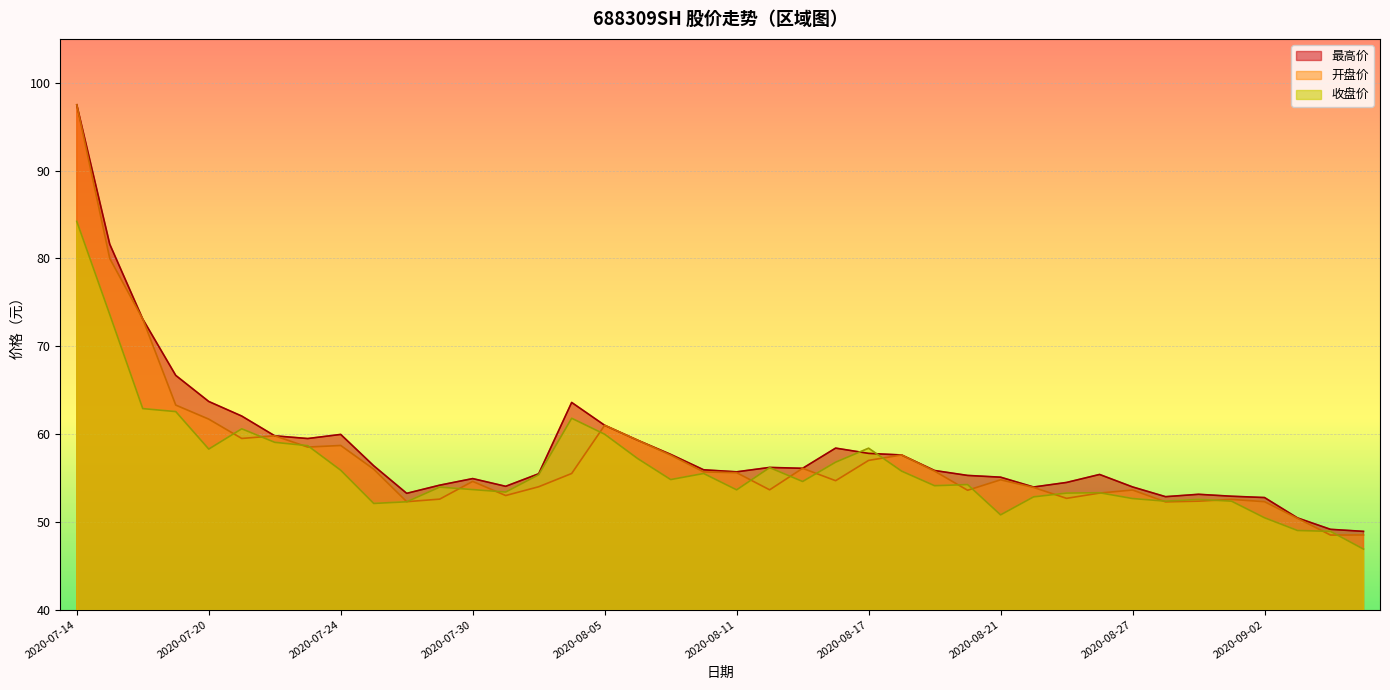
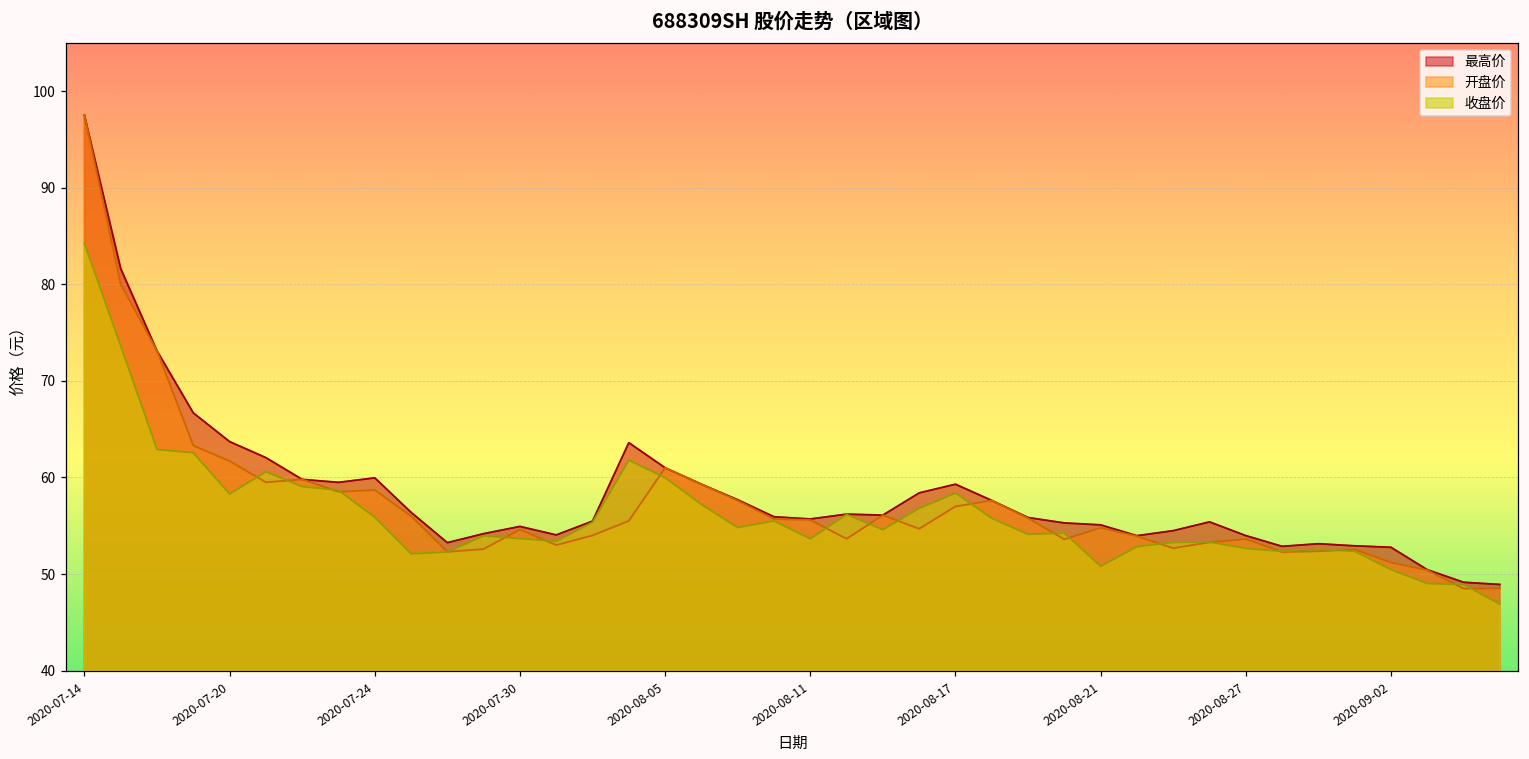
最高价, 2020-08-17: 58 -> 59
开盘价, 2020-09-02: 52 -> 51
